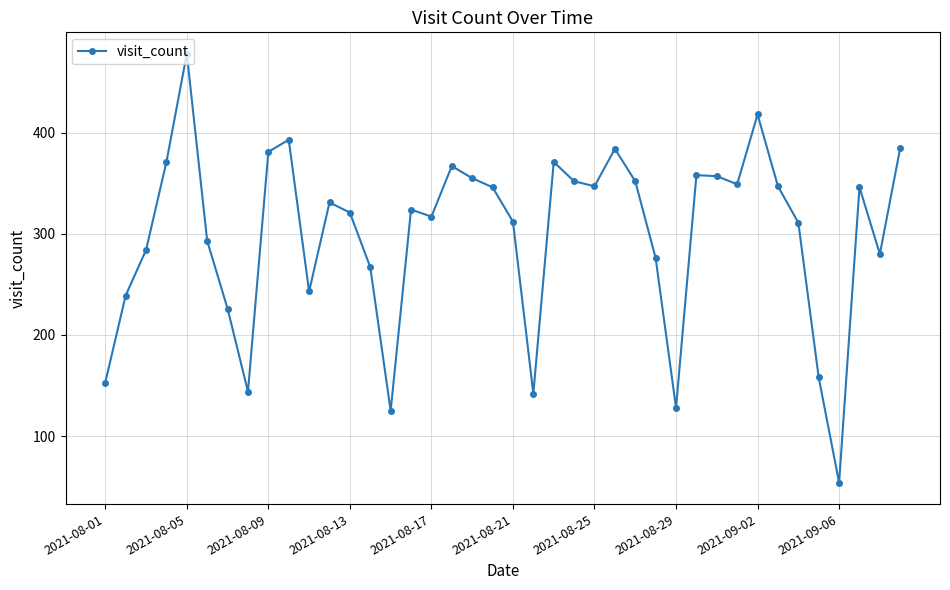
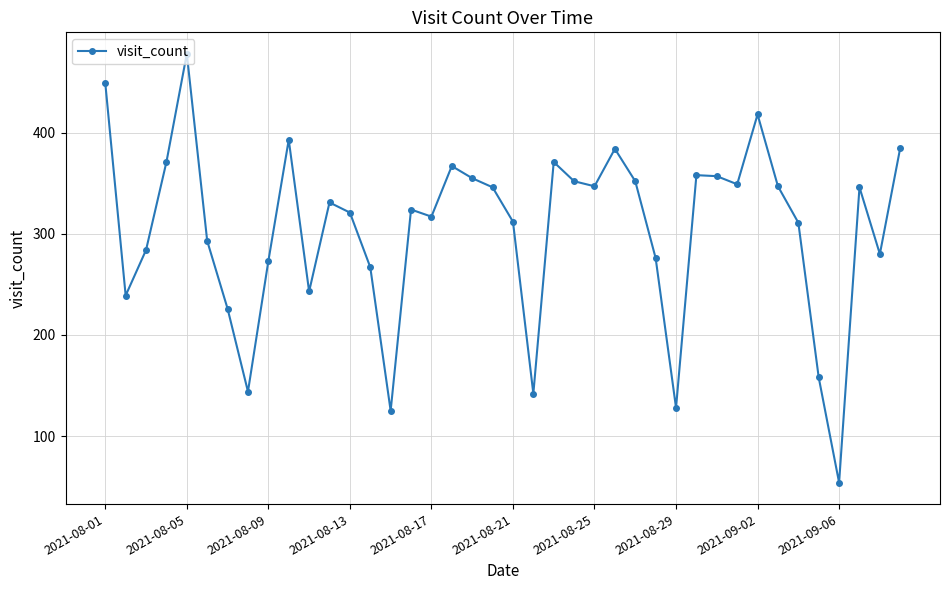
2021-08-01: 153 -> 449
2021-08-09: 381 -> 273
